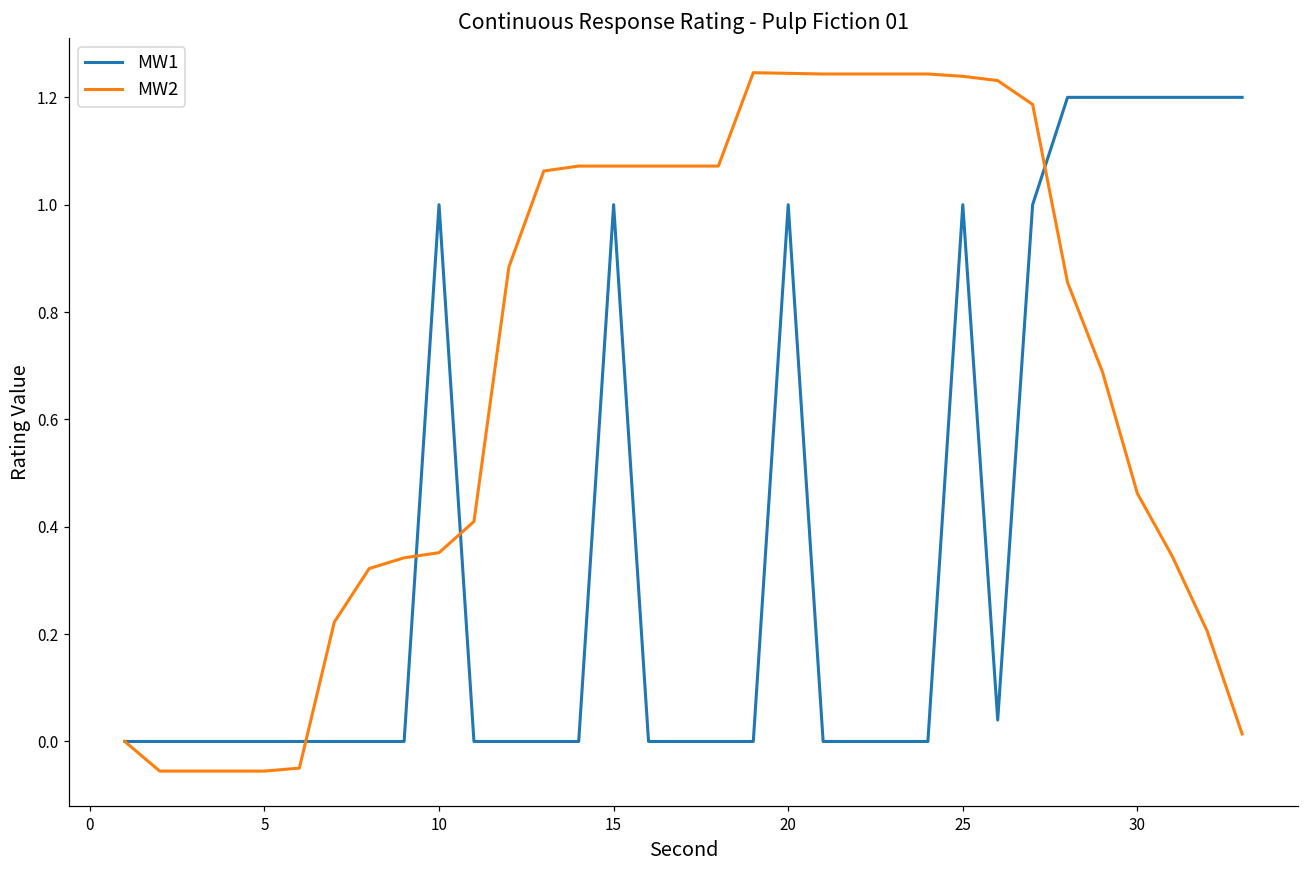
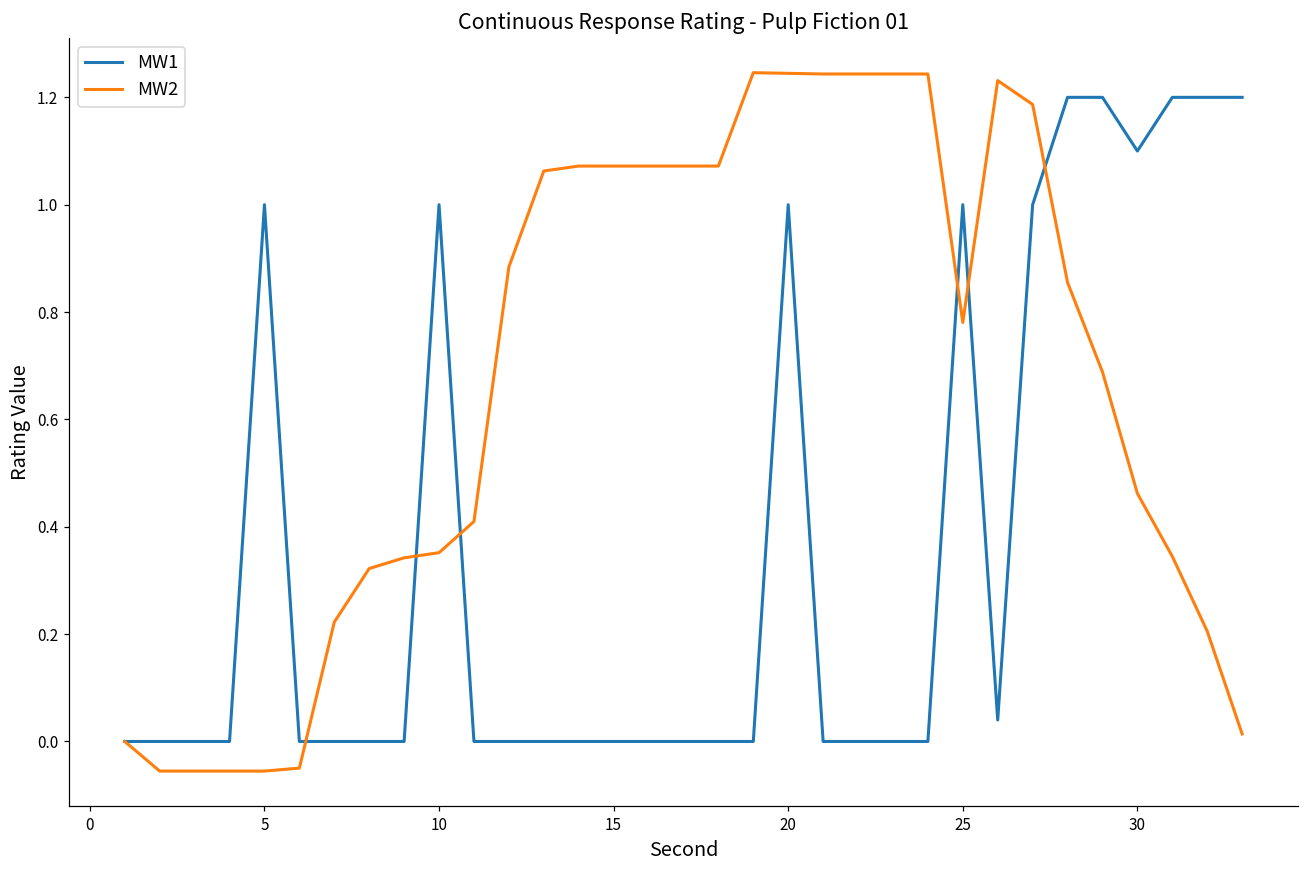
MW1, 5: 0 -> 1
MW1, 15: 1 -> 0
MW2, 25: 1.24 -> 0.78
MW1, 30: 1.2 -> 1.1
